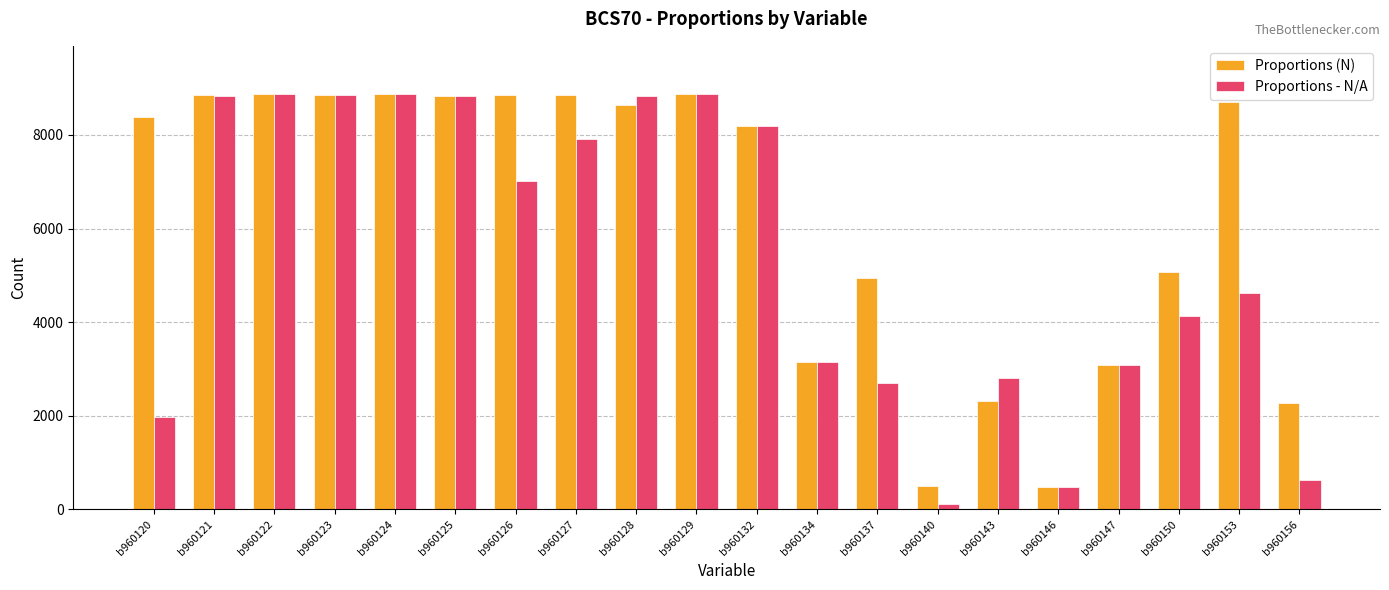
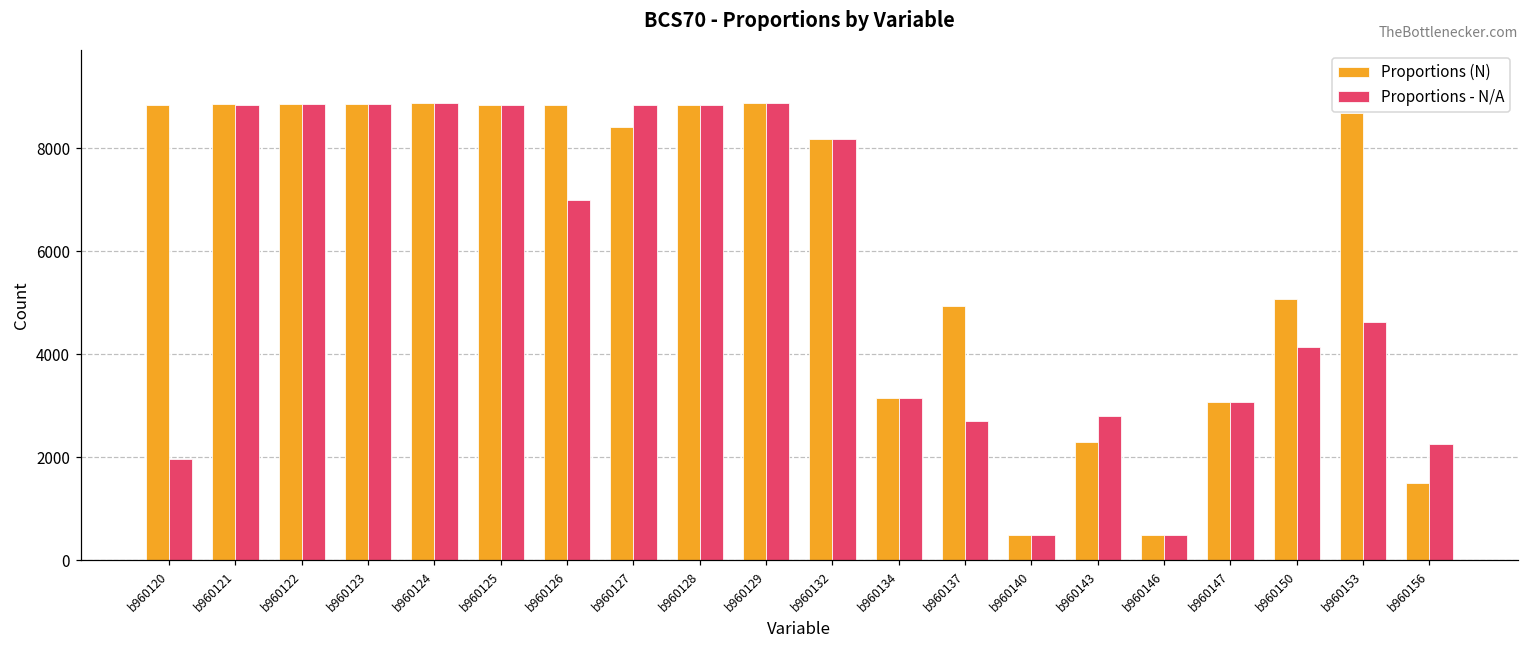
Proportions (N), b960120: 8400 -> 8800
Proportions (N), b960127: 8900 -> 8400
Proportions - N/A, b960127: 7900 -> 8900
Proportions (N), b960128: 8600 -> 8800
Proportions - N/A, b960140: 100 -> 500
Proportions (N), b960156: 2300 -> 1500
Proportions - N/A, b960156: 600 -> 2300
